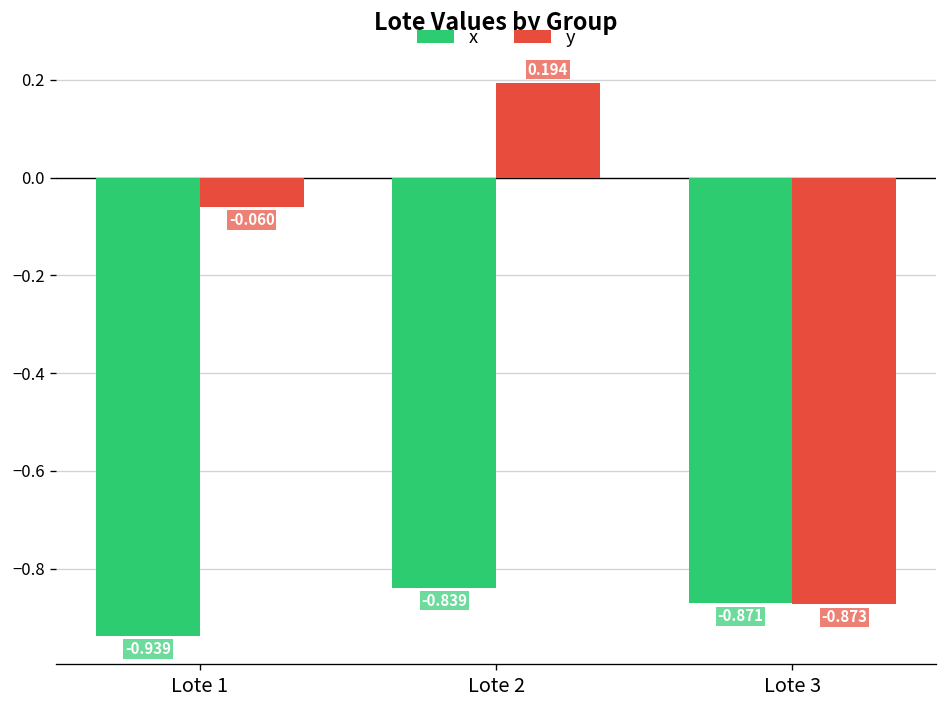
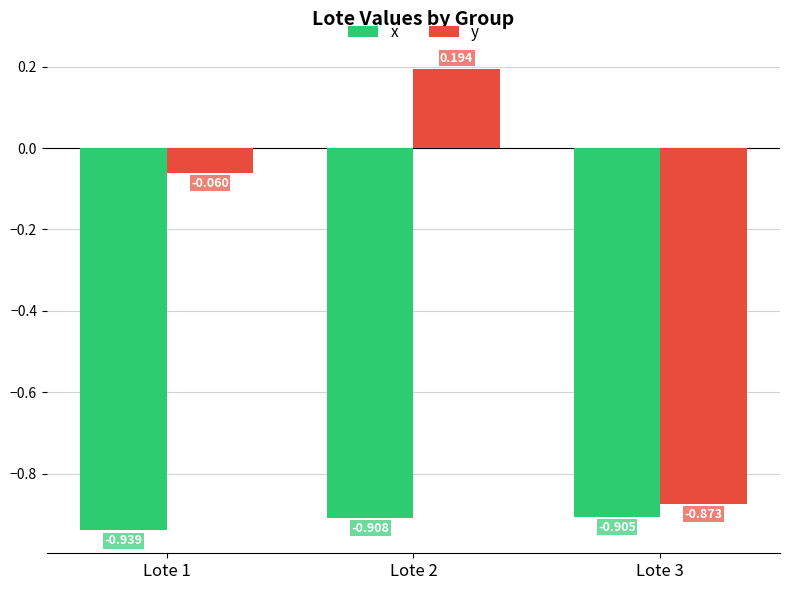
x, Lote 2: -0.839 -> -0.908
x, Lote 3: -0.871 -> -0.905
